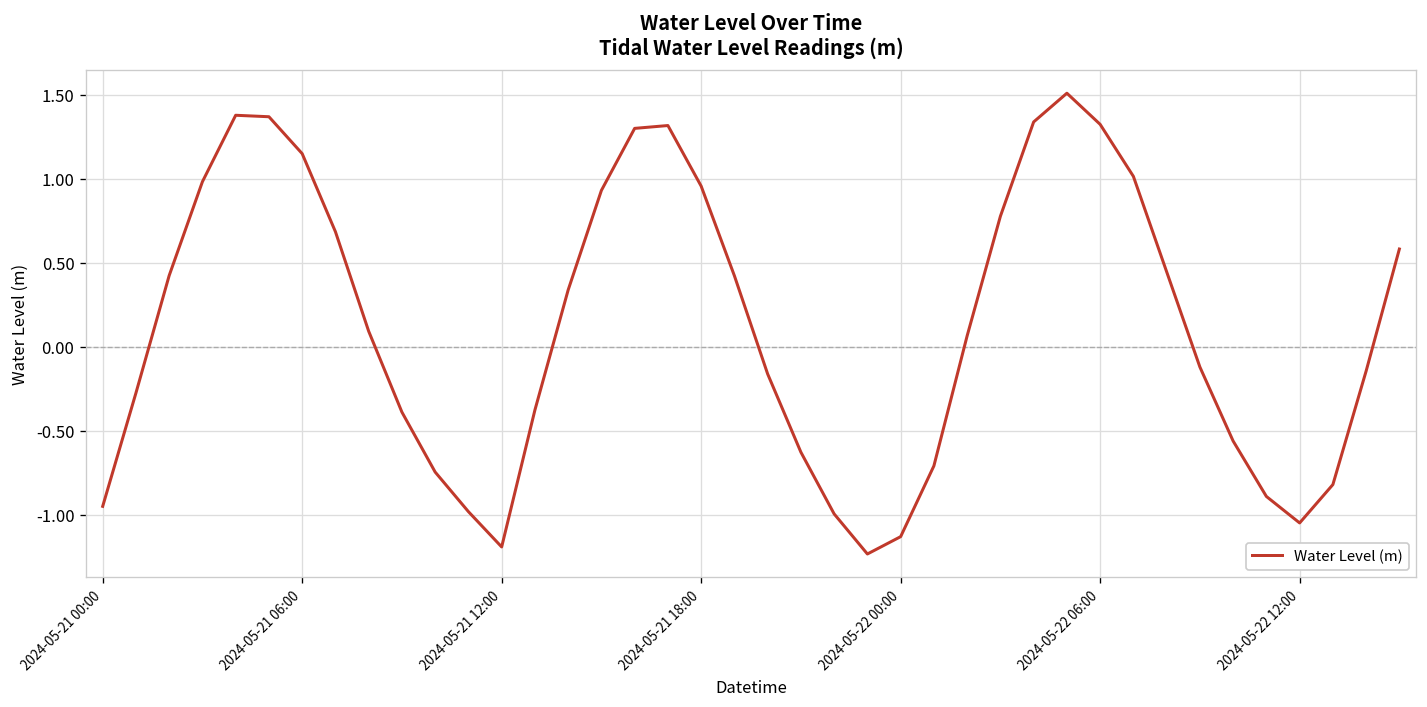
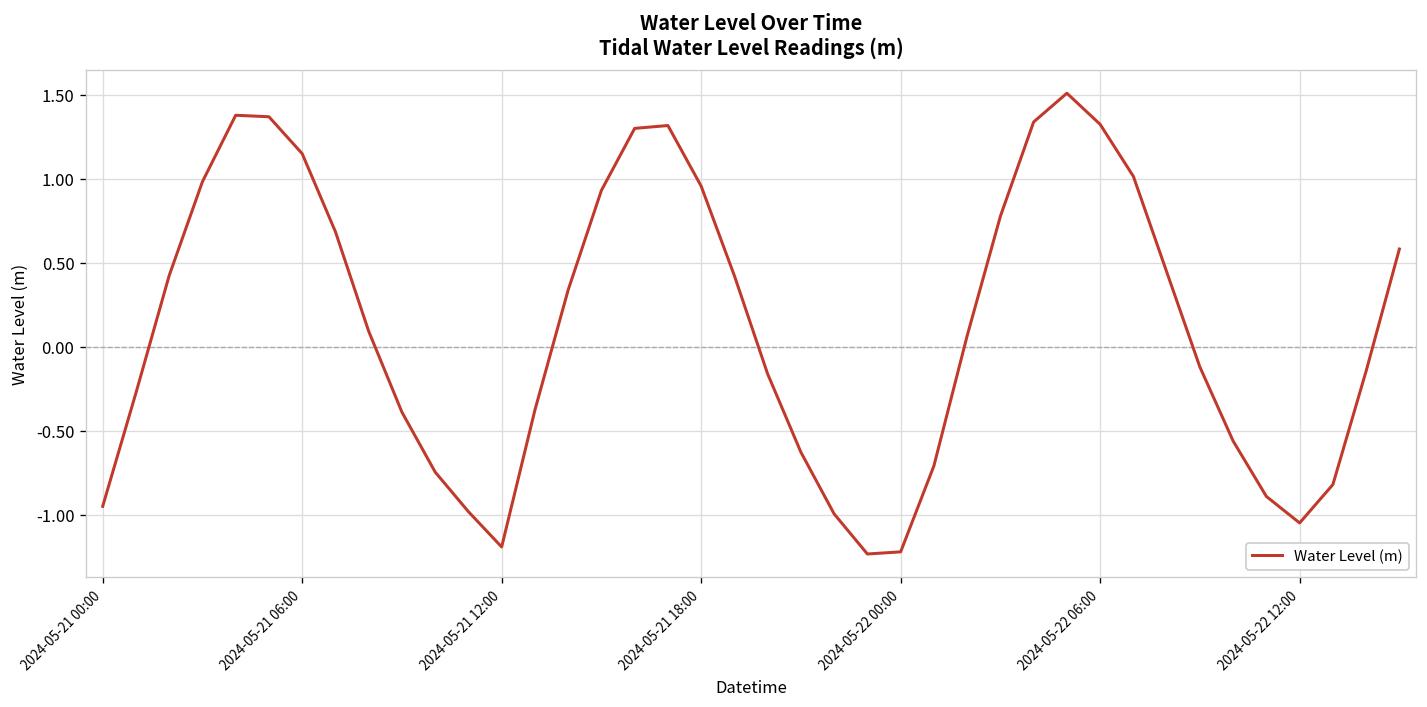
2024-05-22 00:00: -1.13 -> -1.22
